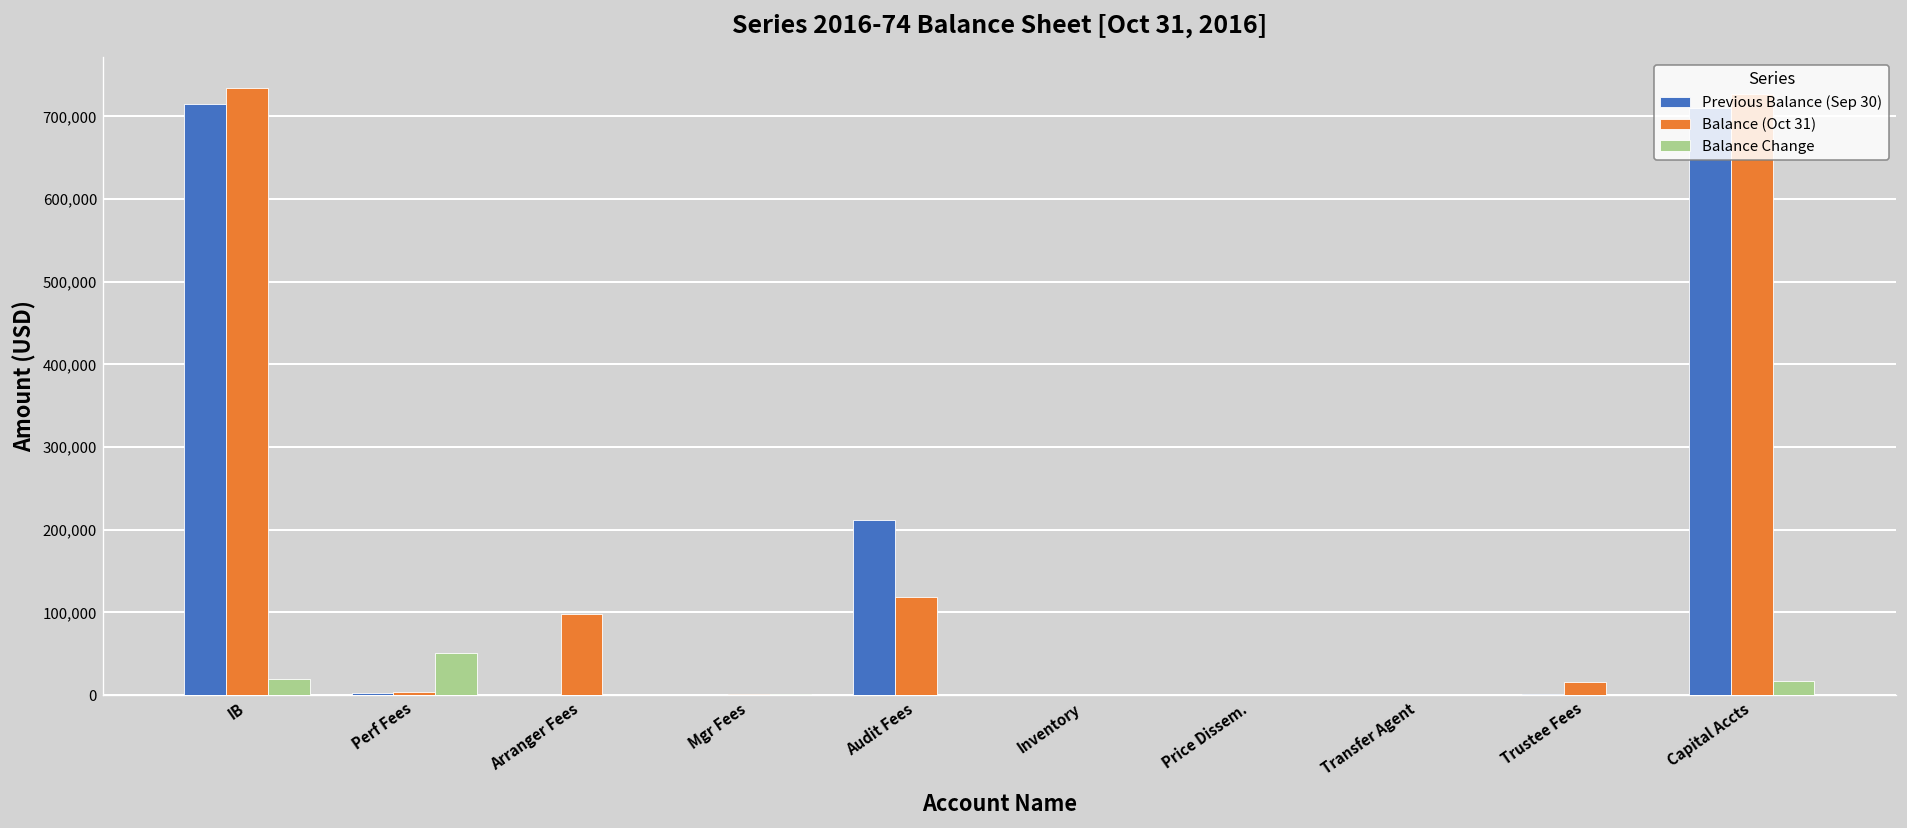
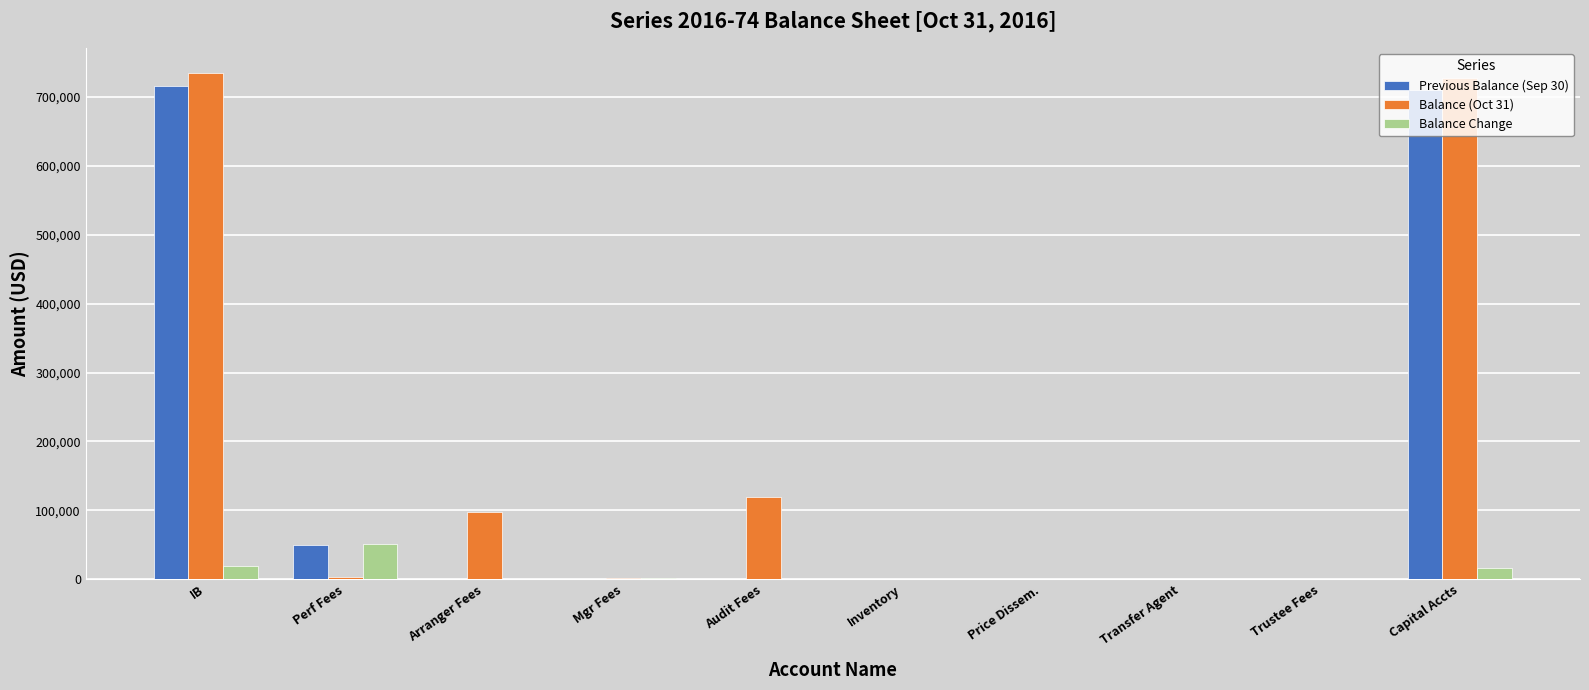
Previous Balance (Sep 30), Perf Fees: 0 -> 50,000
Previous Balance (Sep 30), Audit Fees: 210,000 -> 0
Balance (Oct 31), Trustee Fees: 20,000 -> 0
